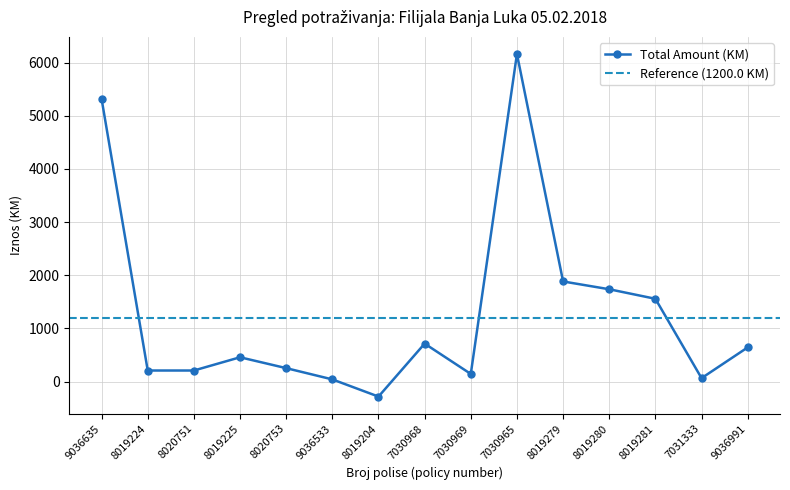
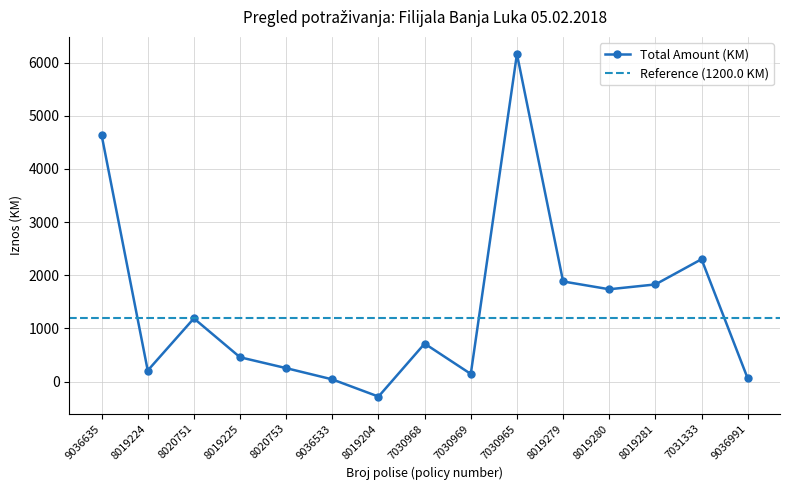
9036635: 5300 -> 4600
8020751: 200 -> 1200
8019281: 1600 -> 1800
7031333: 100 -> 2300
9036991: 600 -> 100
